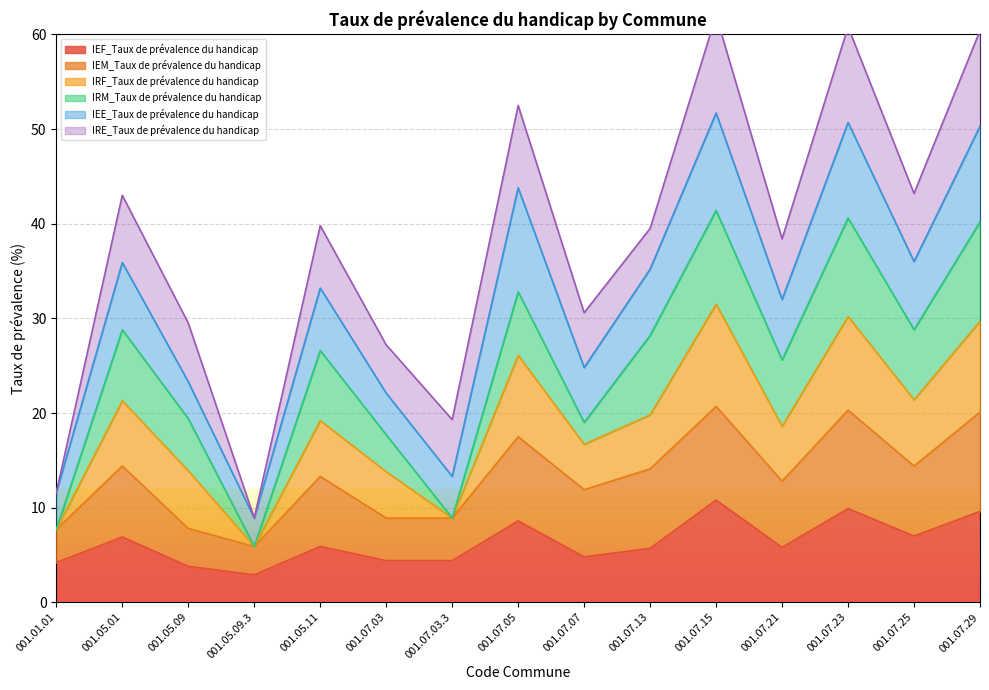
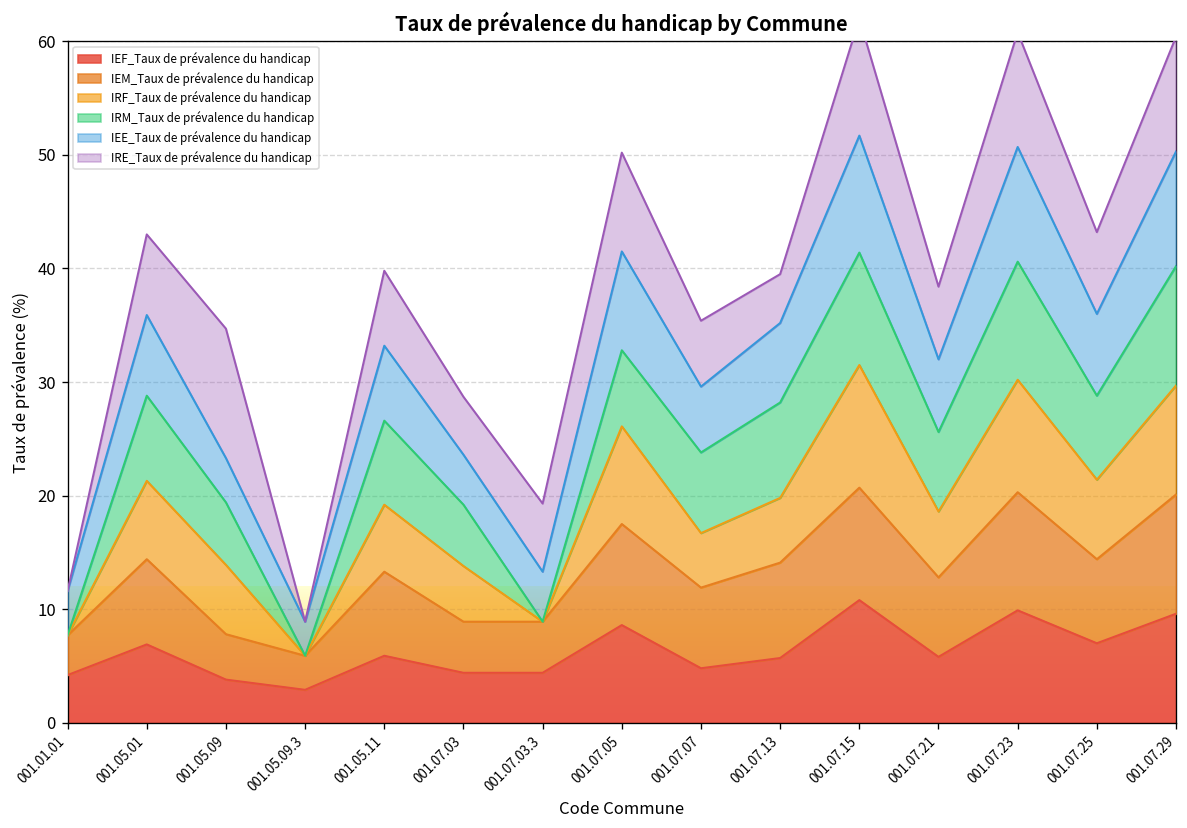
IRE_Taux de prévalence du handicap, 001.05.09: 6 -> 11
IRM_Taux de prévalence du handicap, 001.07.03: 4 -> 5
IEE_Taux de prévalence du handicap, 001.07.05: 11 -> 9
IRM_Taux de prévalence du handicap, 001.07.07: 2 -> 7
